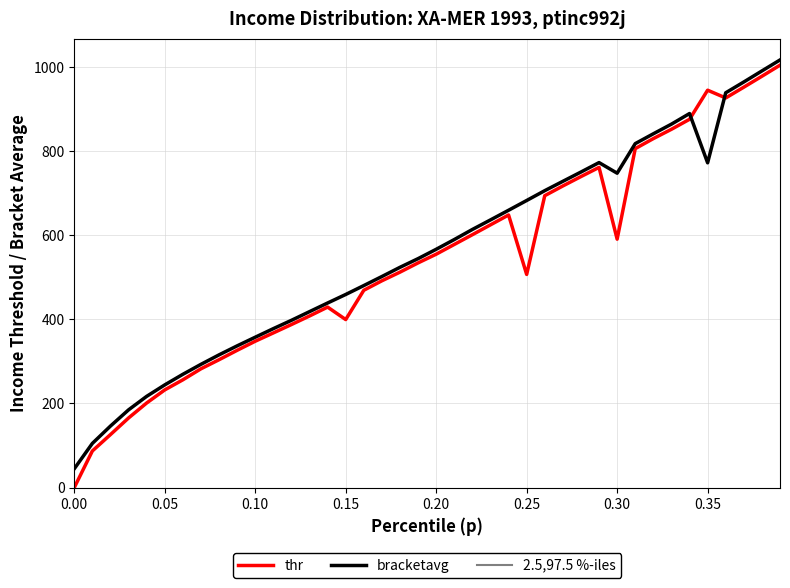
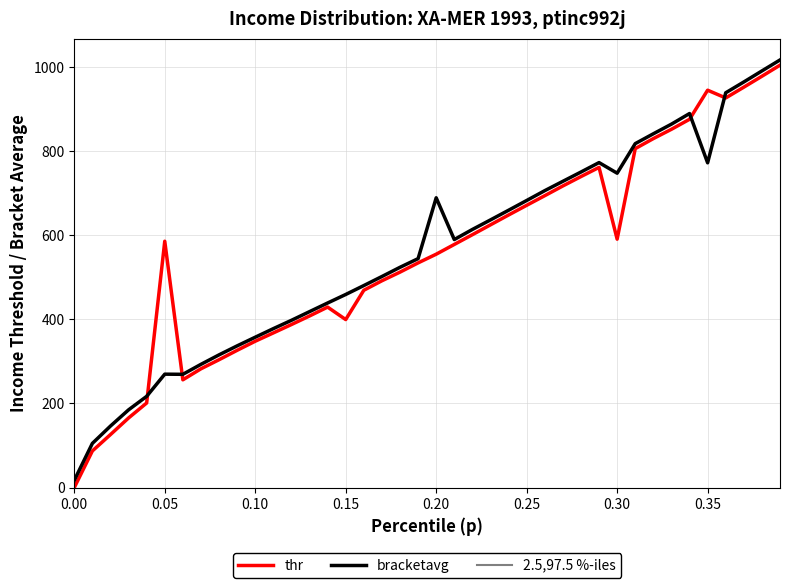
bracketavg, 0.00: 40 -> 20
thr, 0.05: 230 -> 590
bracketavg, 0.05: 240 -> 270
bracketavg, 0.20: 570 -> 690
thr, 0.25: 510 -> 670
